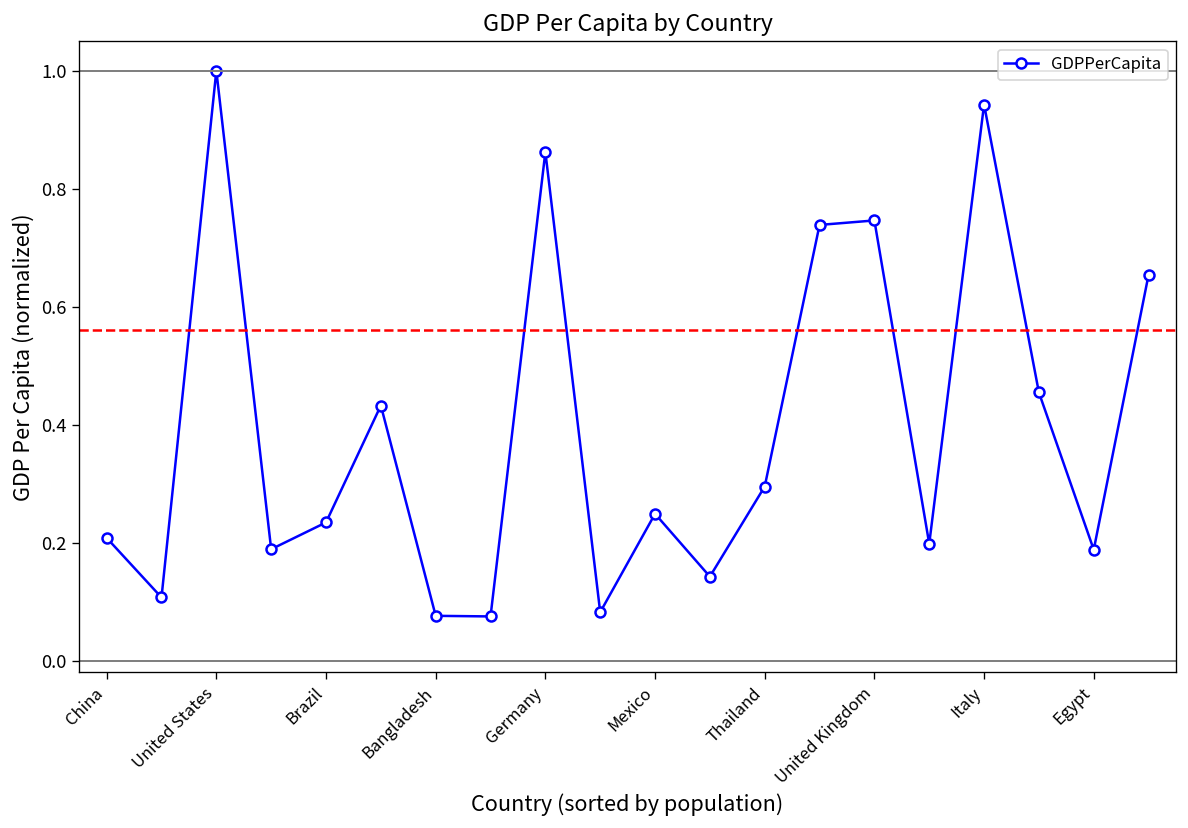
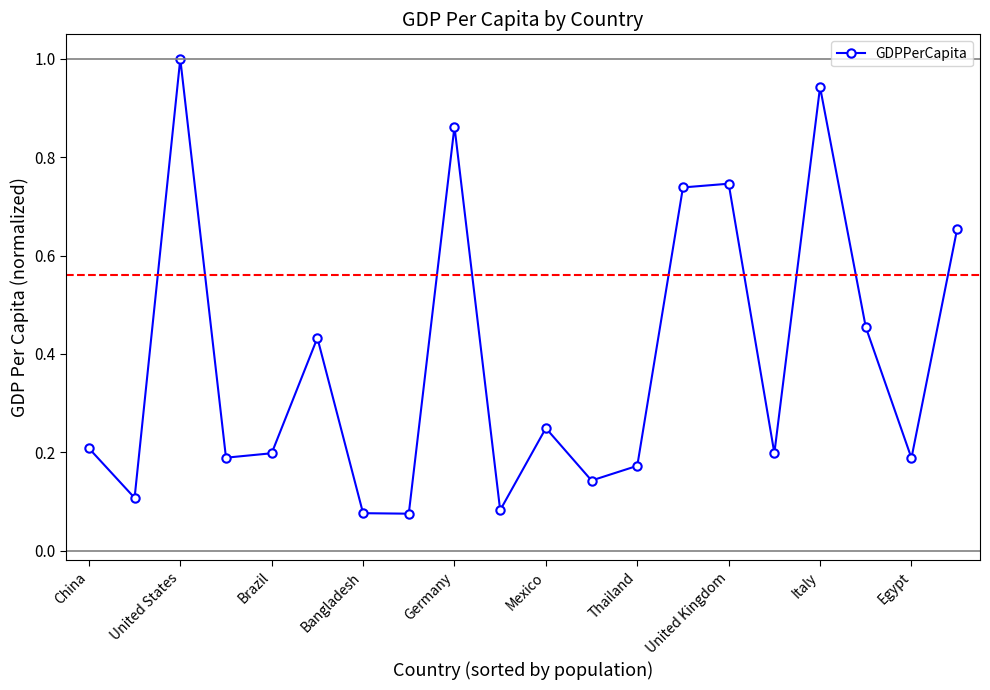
Brazil: 0.23 -> 0.20
Thailand: 0.30 -> 0.17
